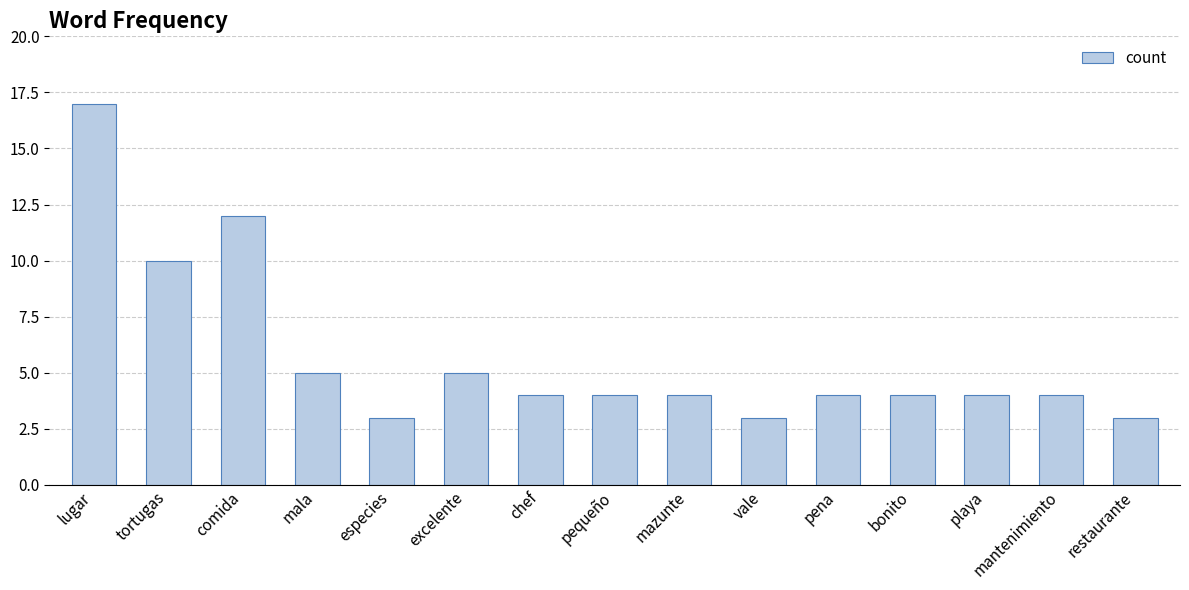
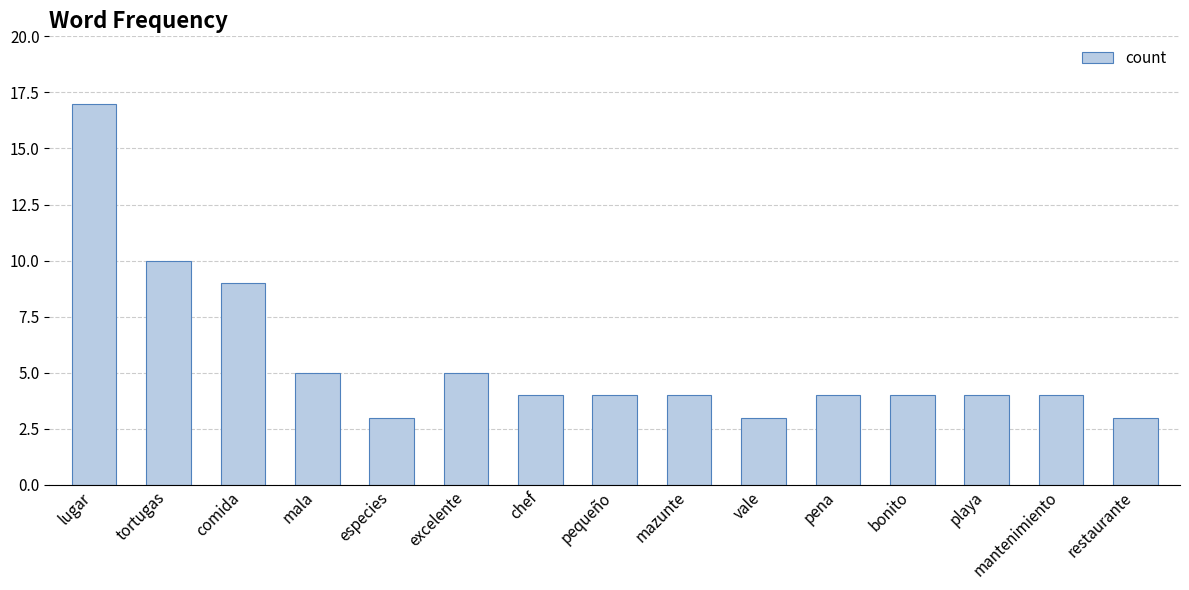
comida: 12 -> 9
